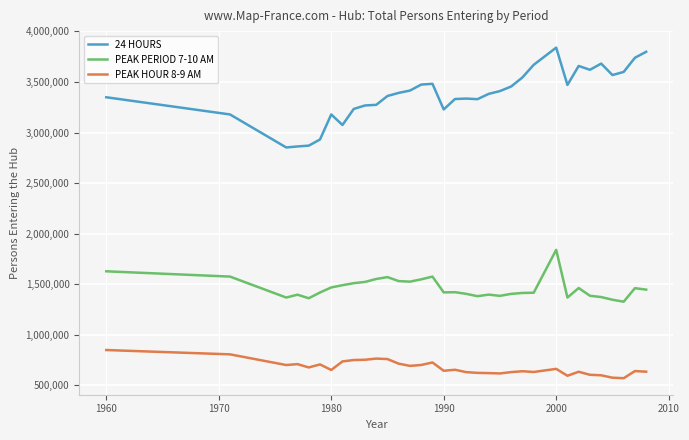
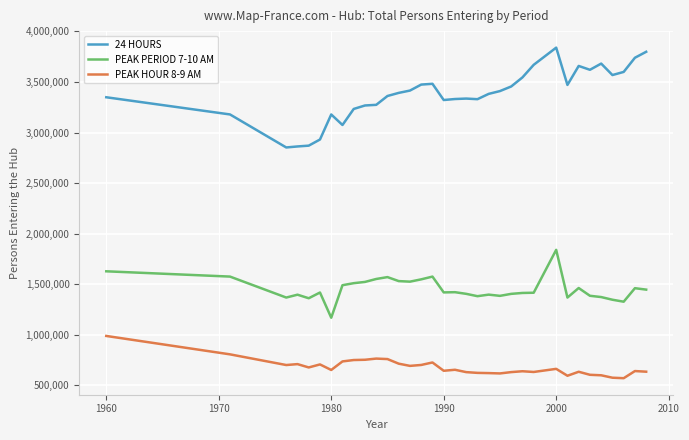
PEAK HOUR 8-9 AM, 1960: 850,000 -> 990,000
PEAK PERIOD 7-10 AM, 1980: 1,470,000 -> 1,170,000
24 HOURS, 1990: 3,230,000 -> 3,320,000
